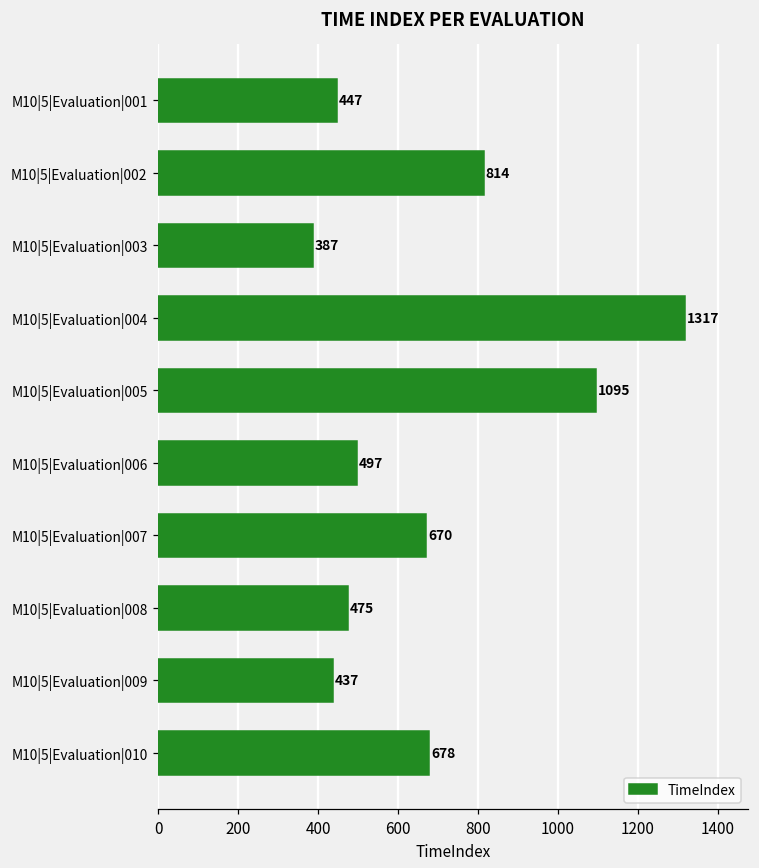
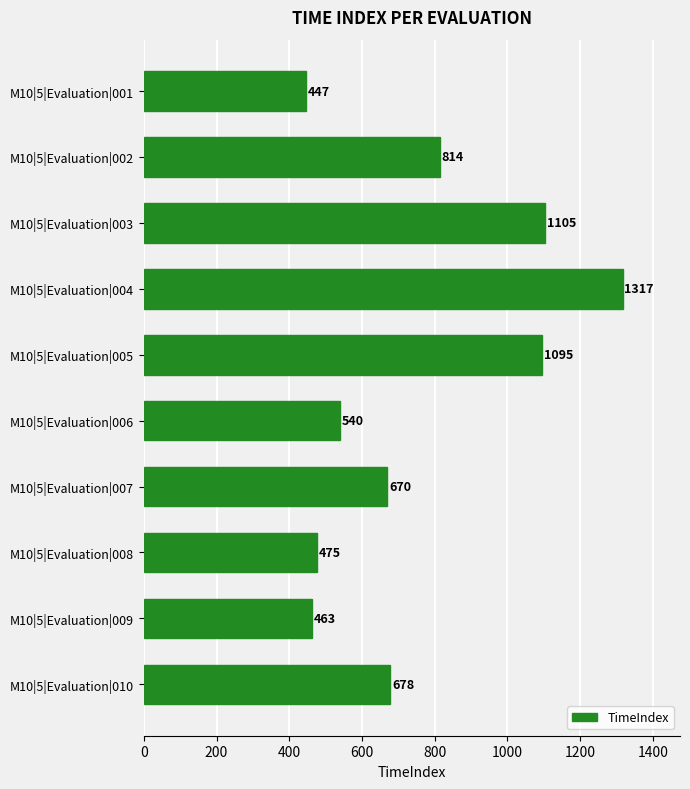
M10|5|Evaluation|003: 387 -> 1105
M10|5|Evaluation|006: 497 -> 540
M10|5|Evaluation|009: 437 -> 463
